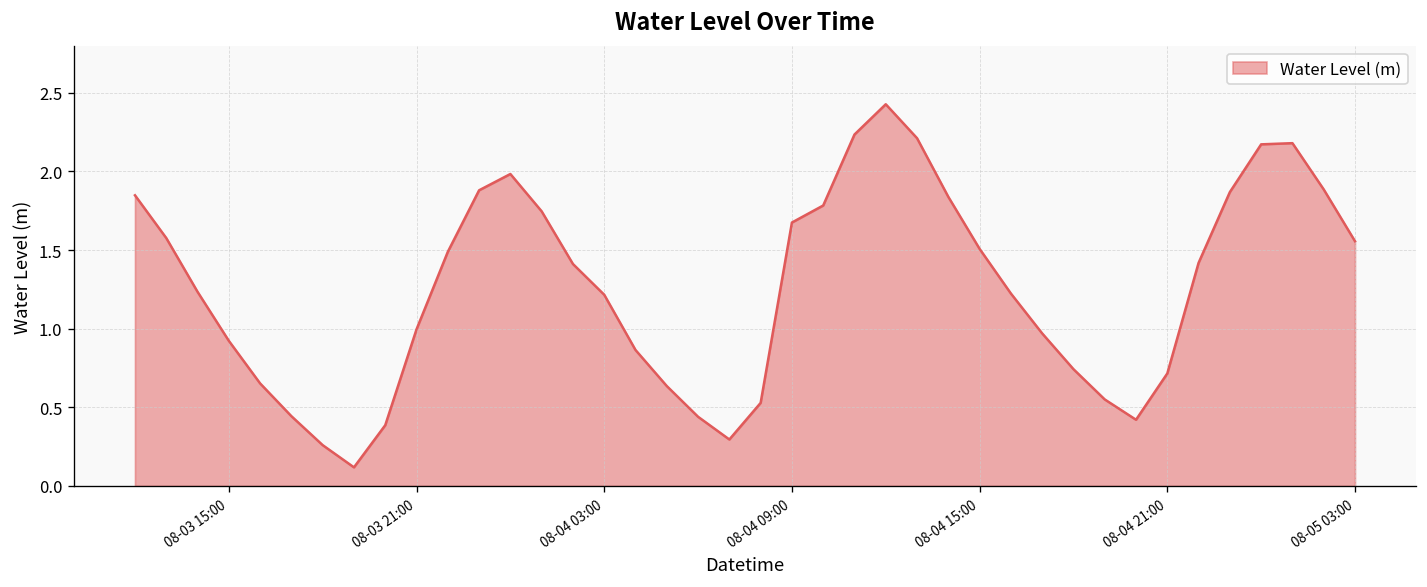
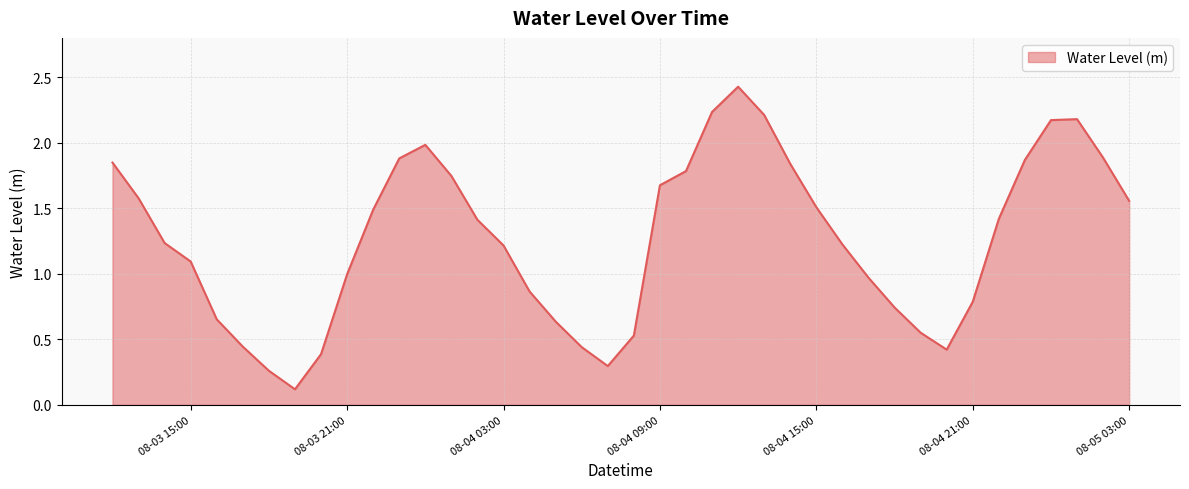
08-03 15:00: 0.92 -> 1.09
08-04 21:00: 0.72 -> 0.79
